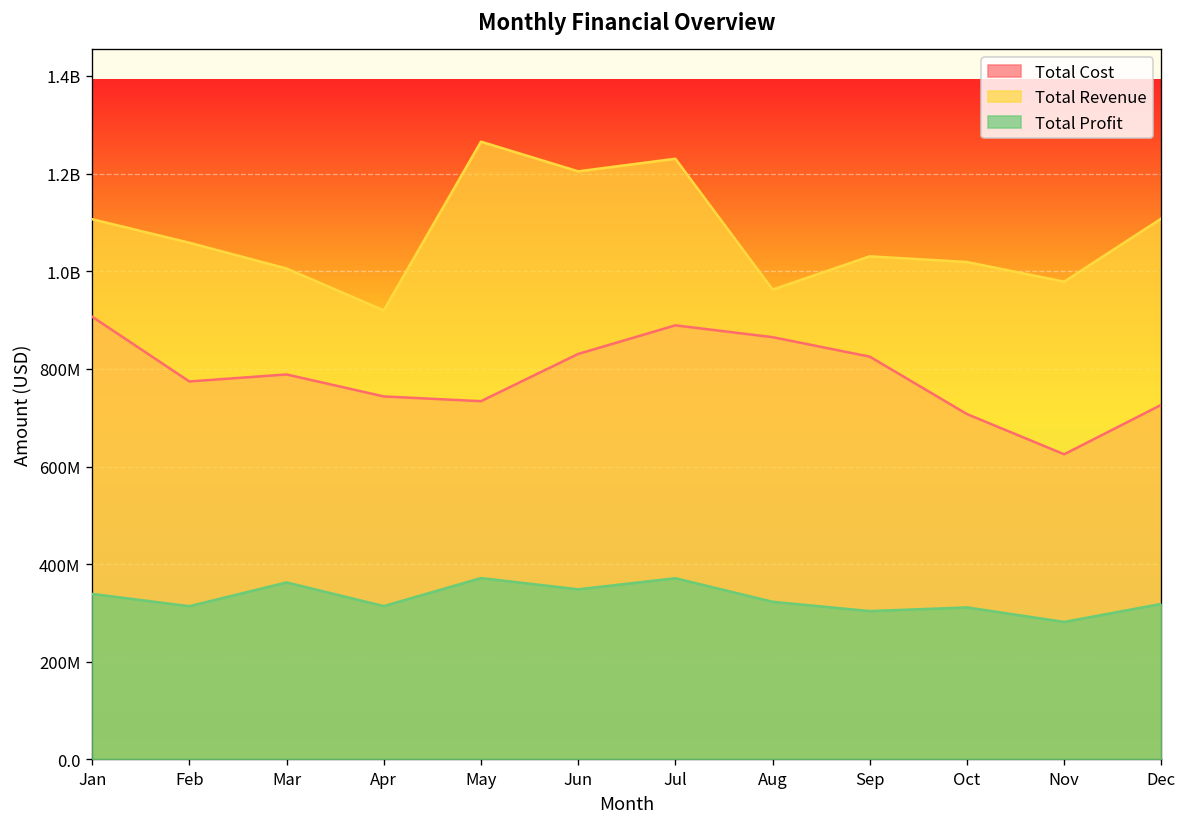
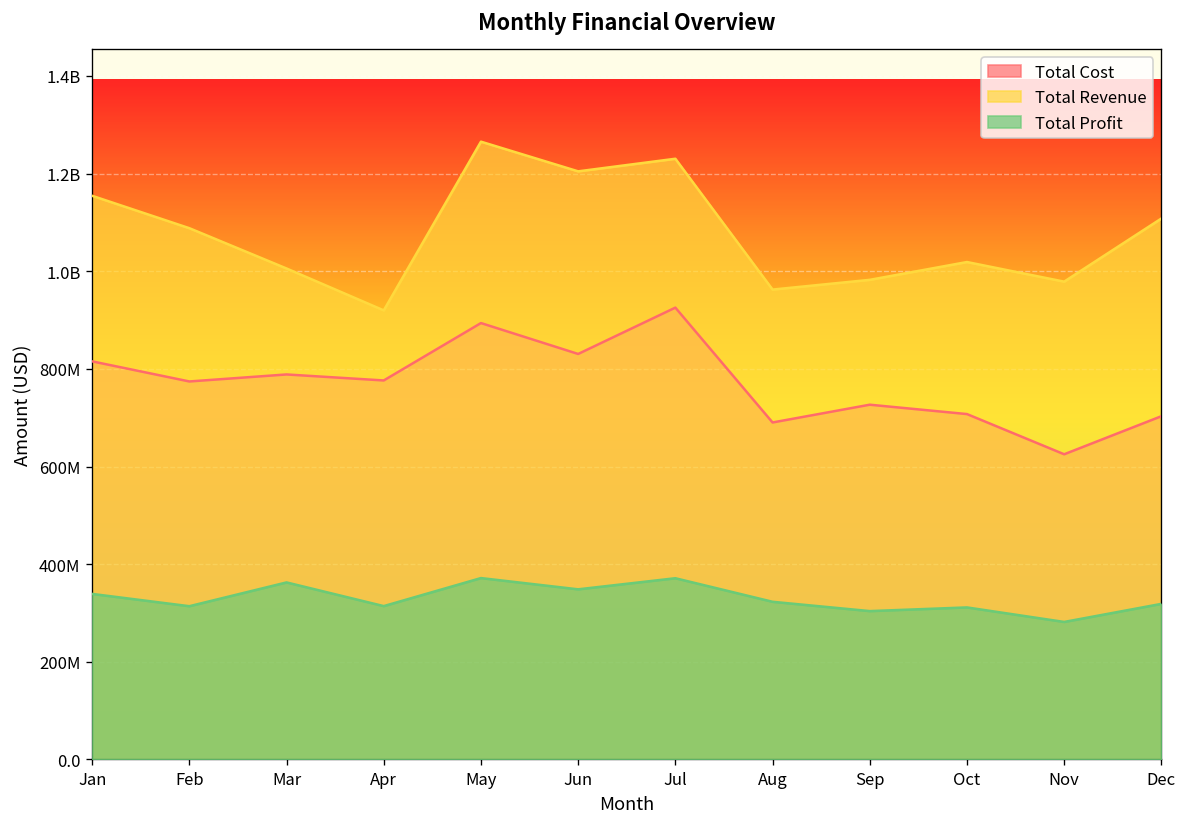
Total Cost, Jan: 910000000 -> 820000000
Total Revenue, Jan: 1110000000 -> 1150000000
Total Revenue, Feb: 1060000000 -> 1090000000
Total Cost, Apr: 740000000 -> 780000000
Total Cost, May: 730000000 -> 890000000
Total Cost, Jul: 890000000 -> 930000000
Total Cost, Aug: 860000000 -> 690000000
Total Cost, Sep: 820000000 -> 730000000
Total Revenue, Sep: 1030000000 -> 980000000
Total Cost, Dec: 730000000 -> 700000000
